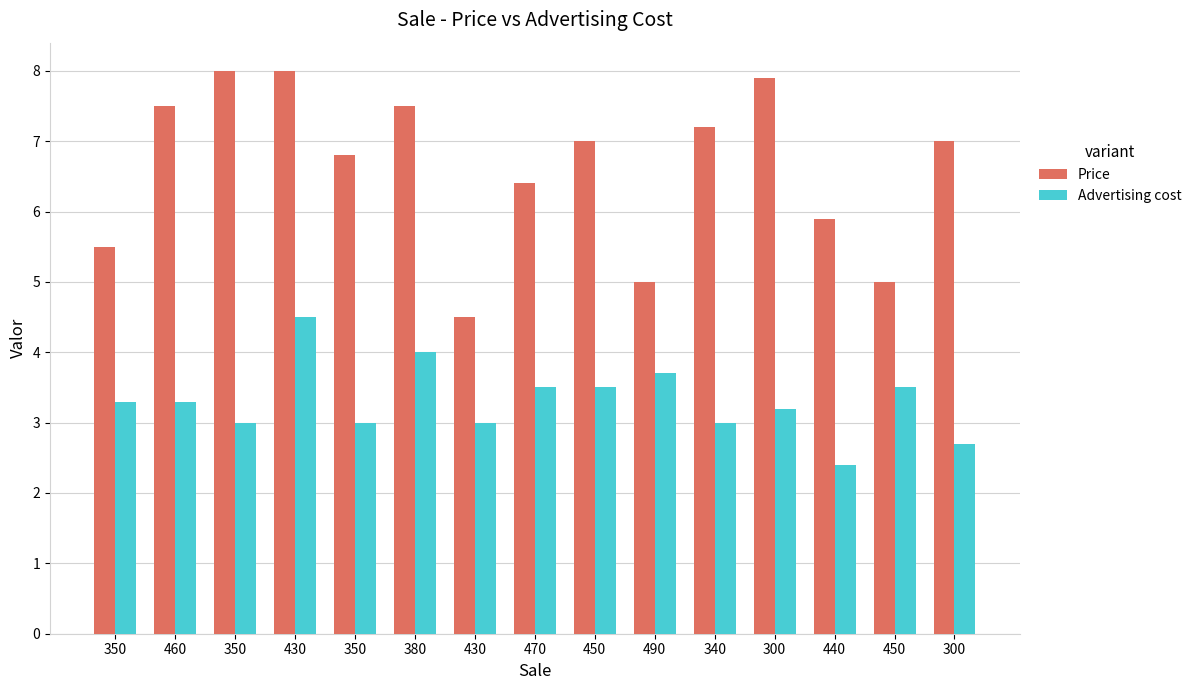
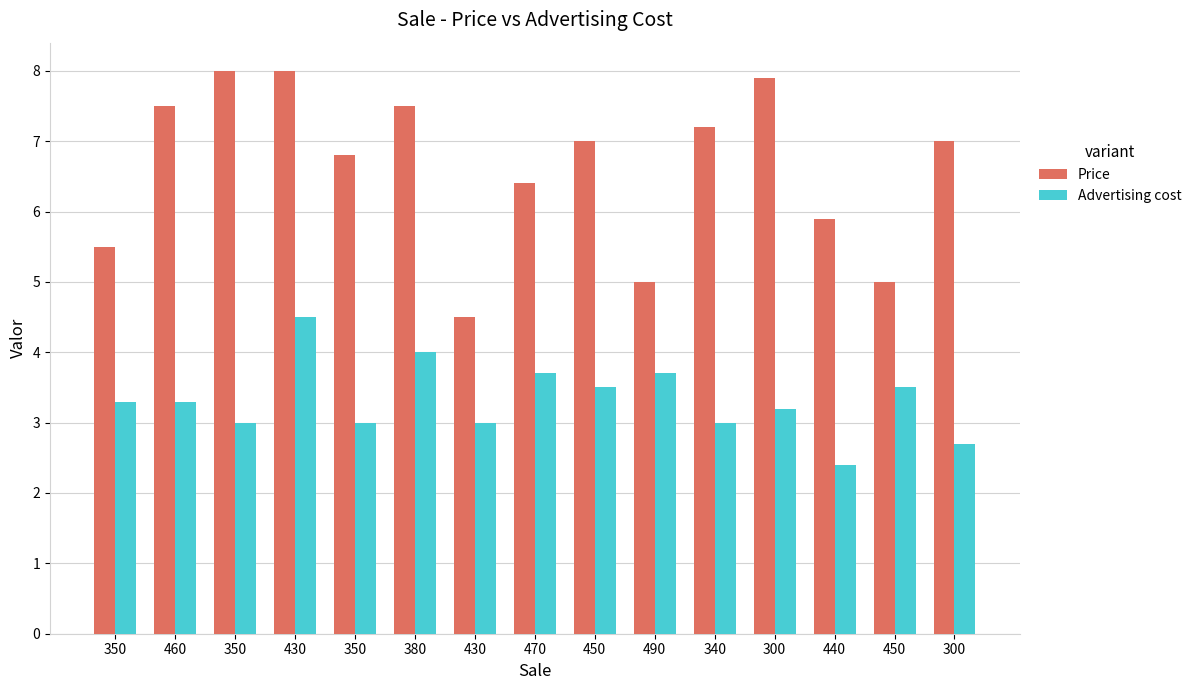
Advertising cost, 470: 3.5 -> 3.7
